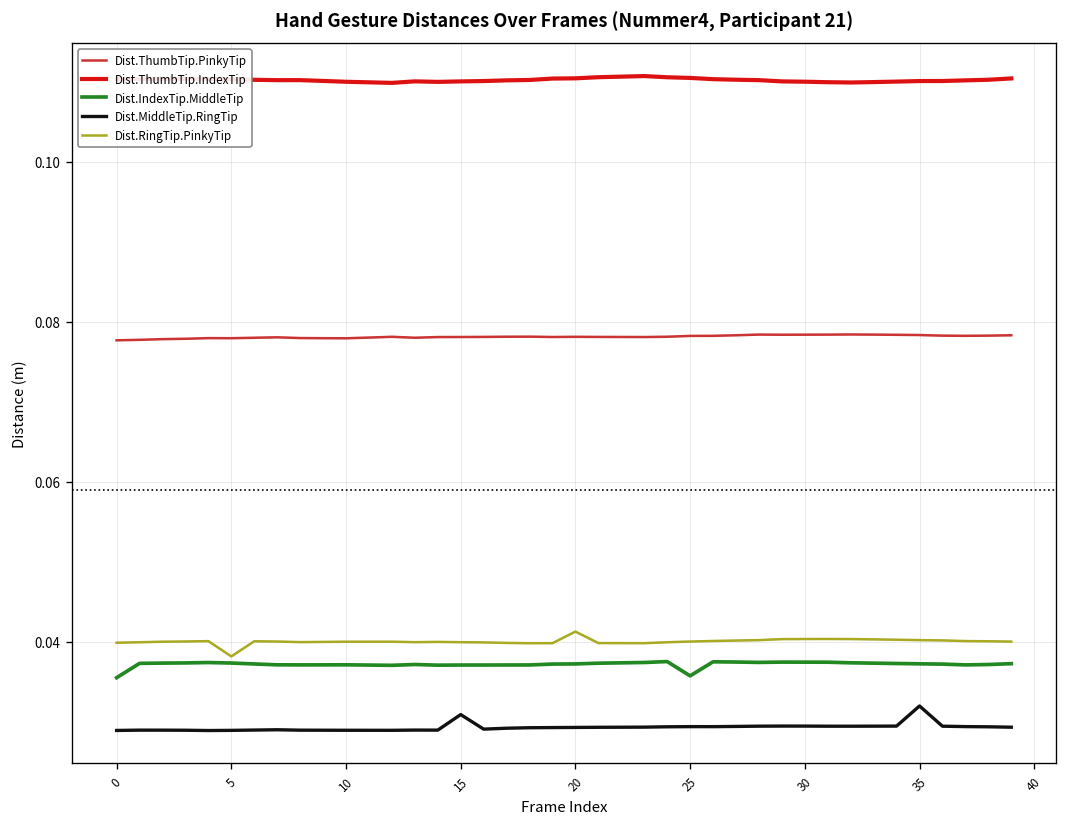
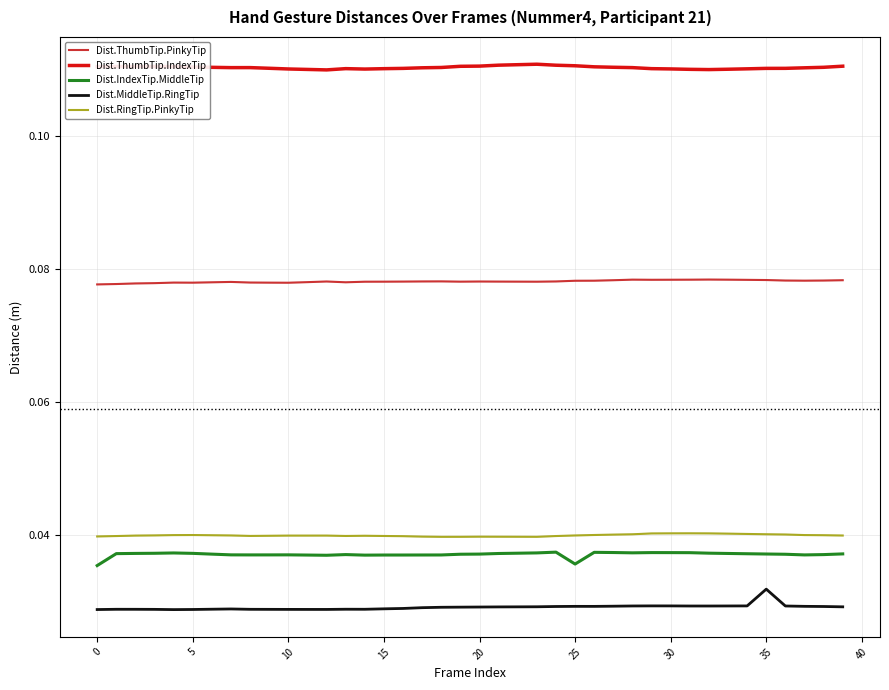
Dist.RingTip.PinkyTip, 5: 0.038 -> 0.040
Dist.MiddleTip.RingTip, 15: 0.031 -> 0.029
Dist.RingTip.PinkyTip, 20: 0.041 -> 0.040
